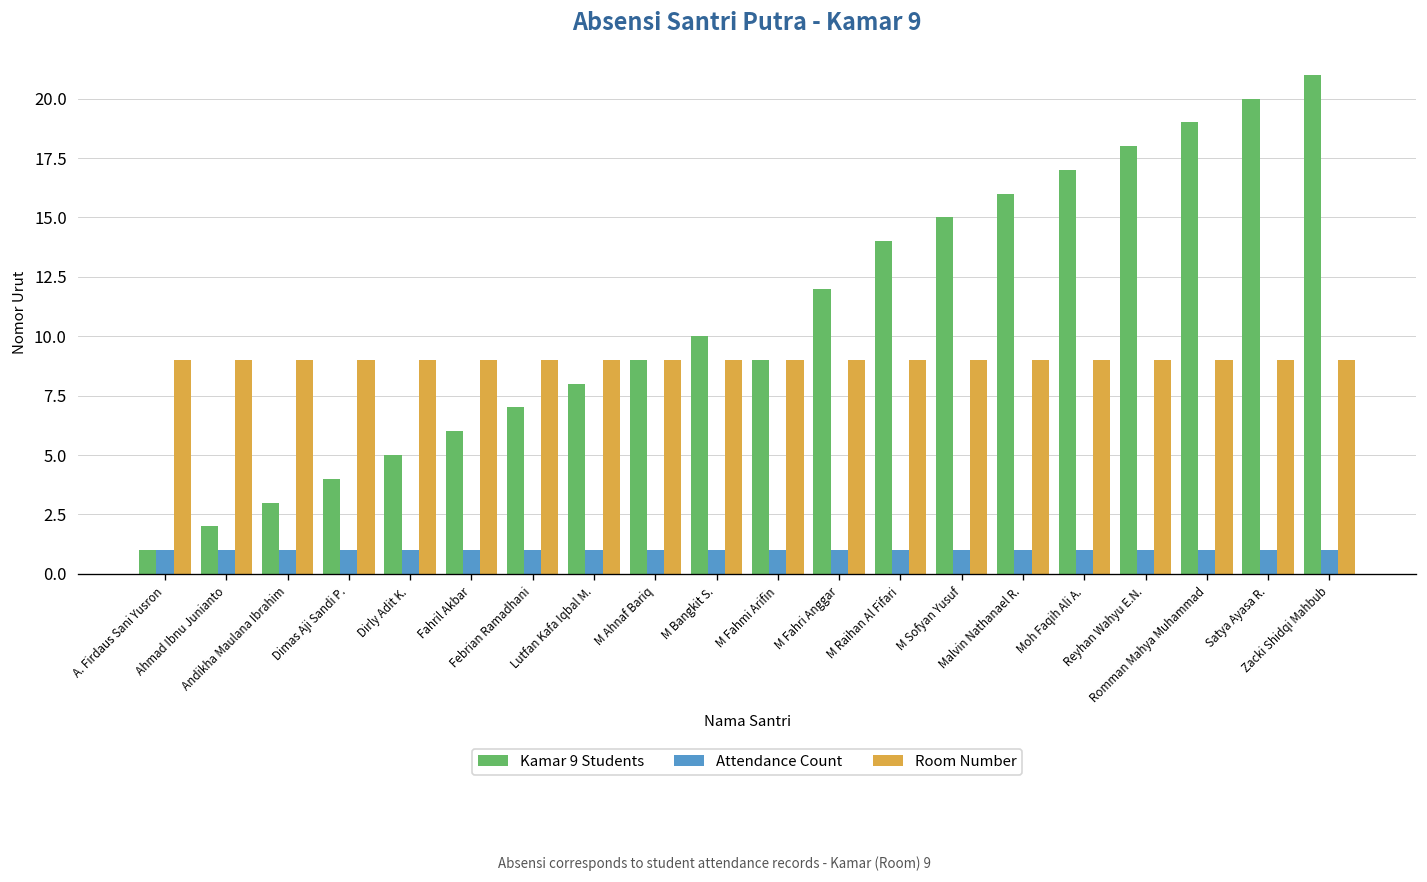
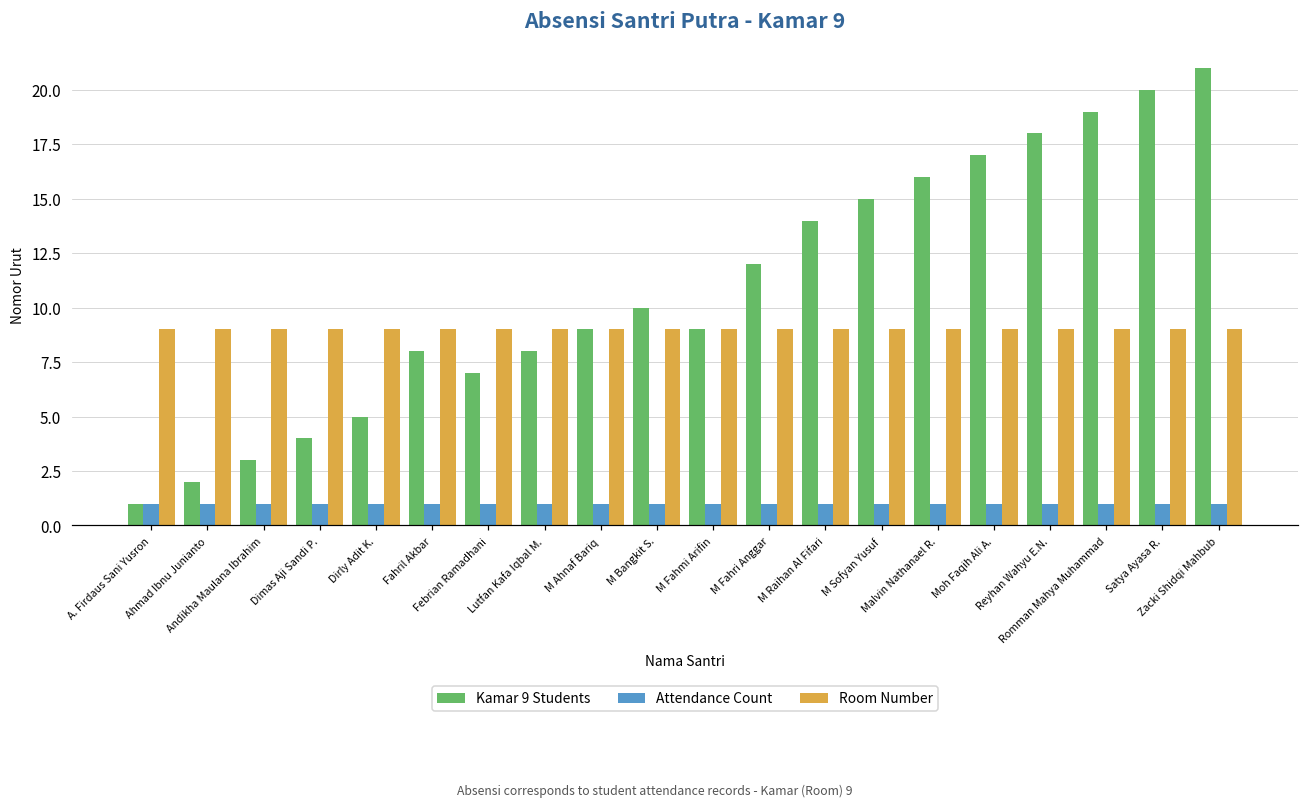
Kamar 9 Students, Fahril Akbar: 6 -> 8
